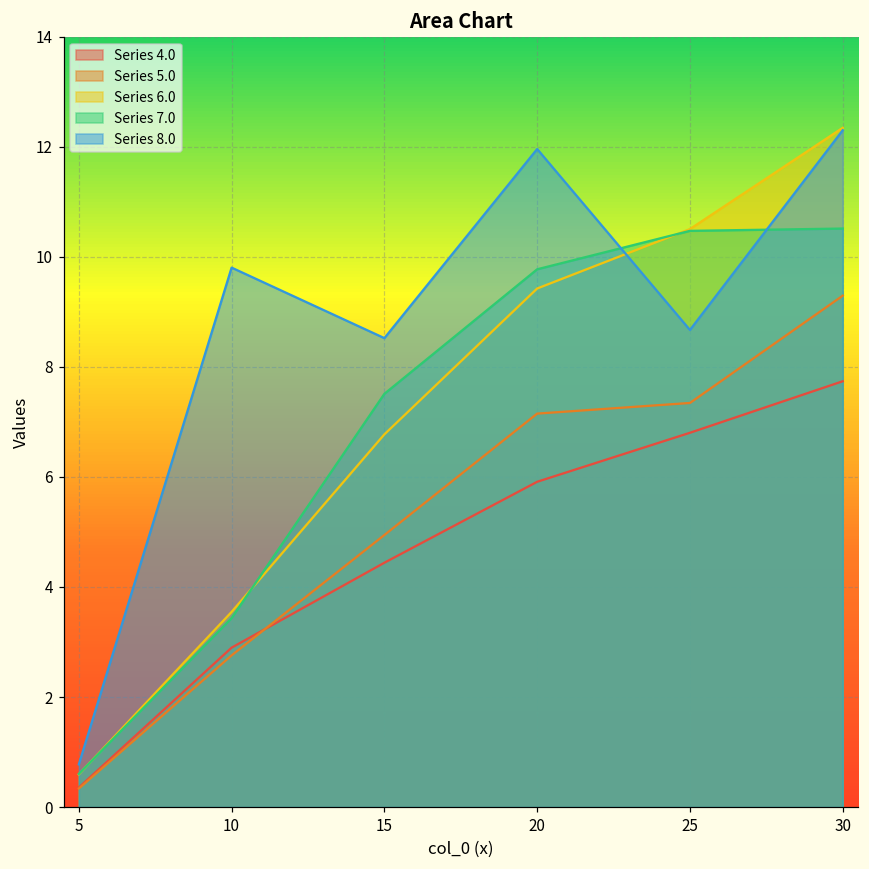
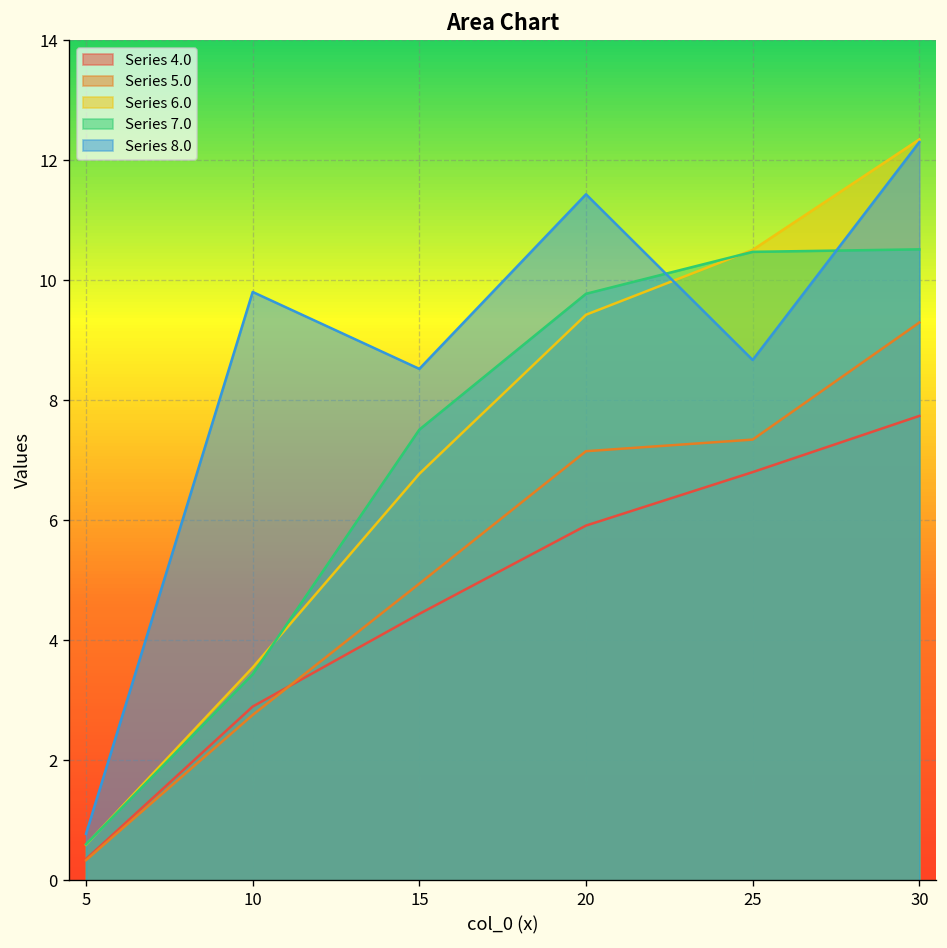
Series 8.0, 20: 12.0 -> 11.4
